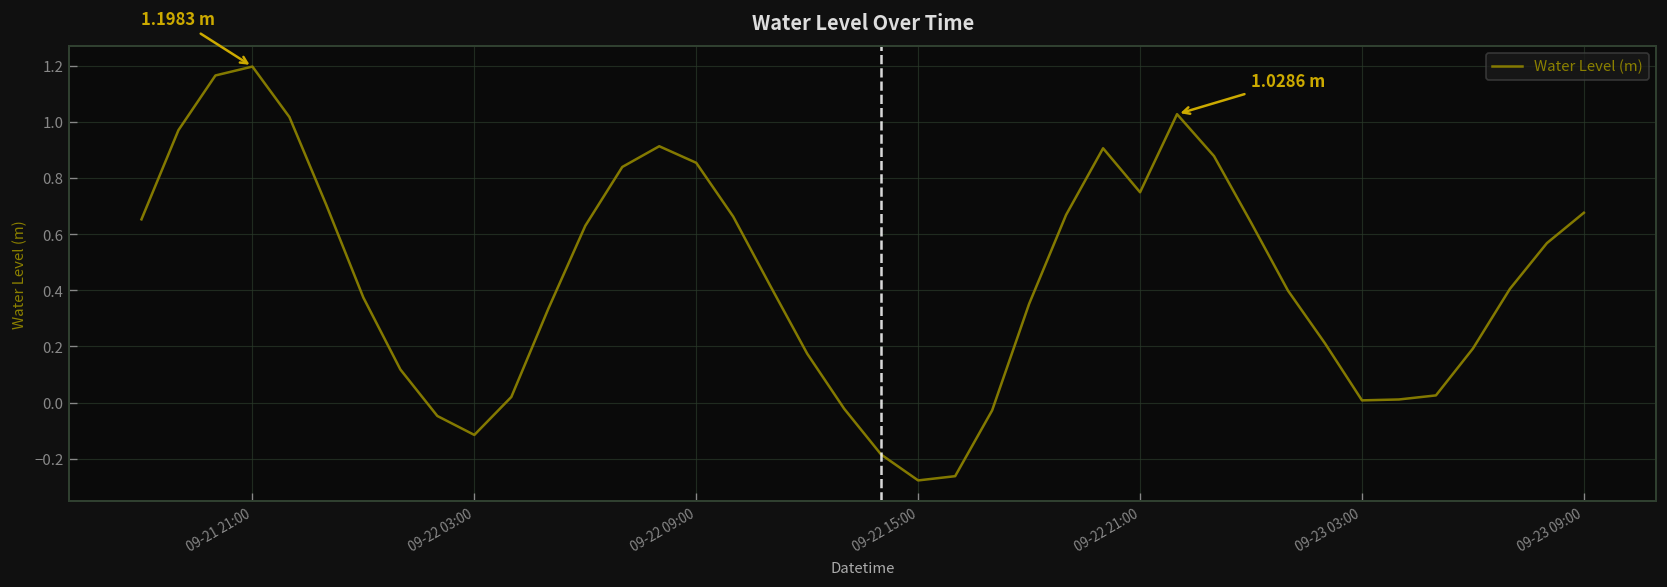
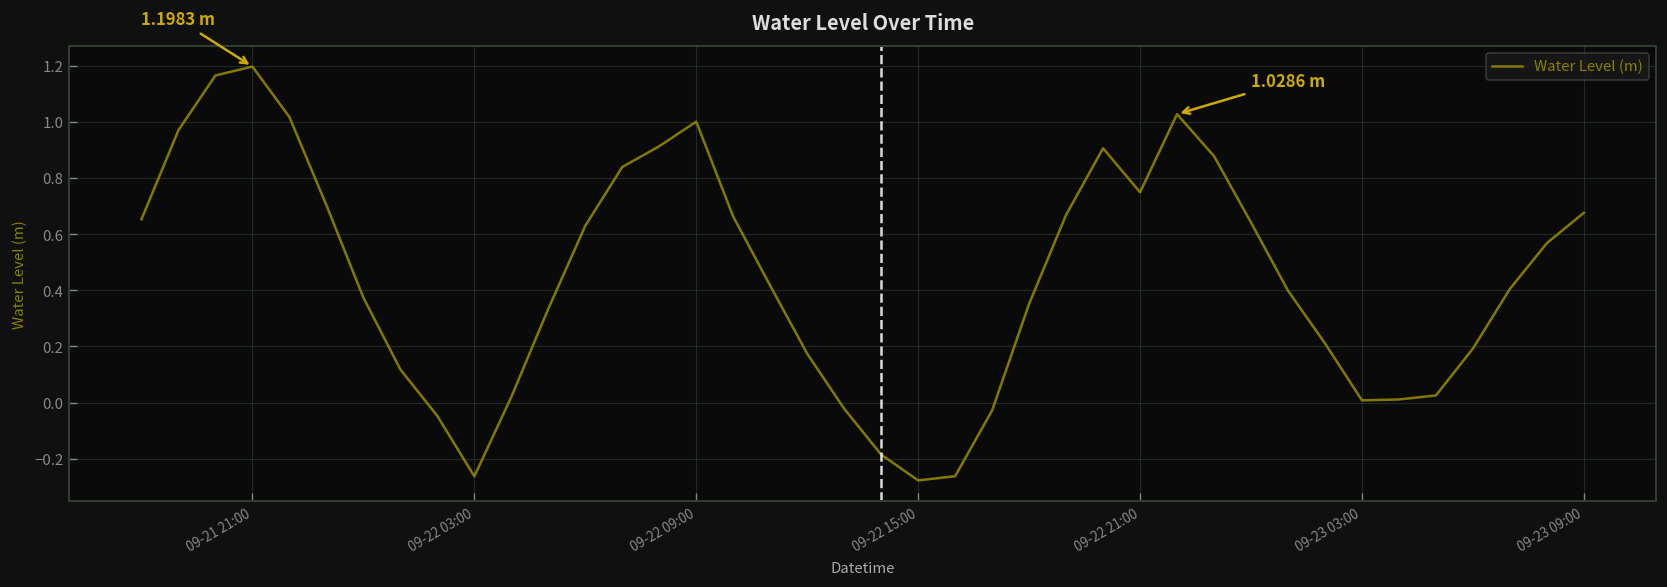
09-22 03:00: -0.12 -> -0.26
09-22 09:00: 0.86 -> 1.00
